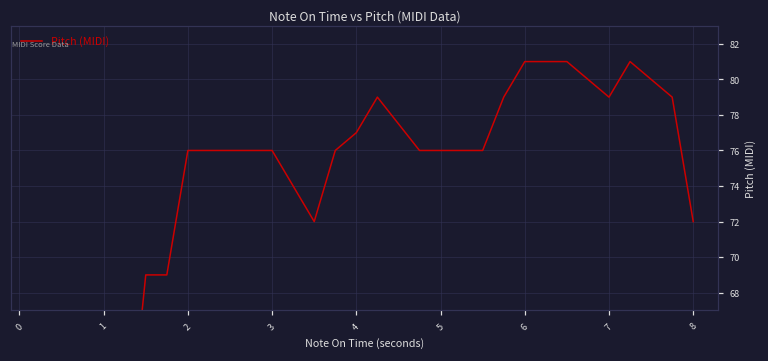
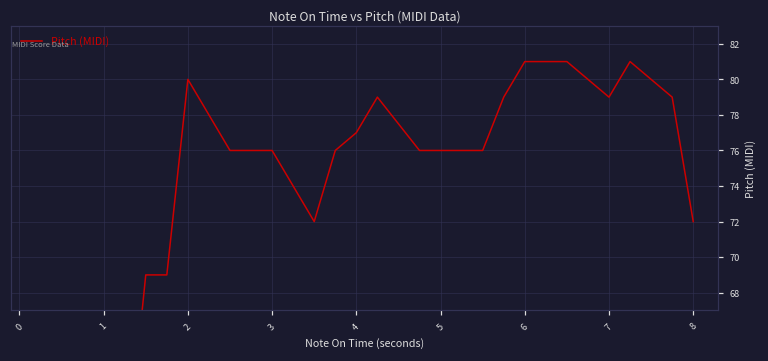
2: 76 -> 80
